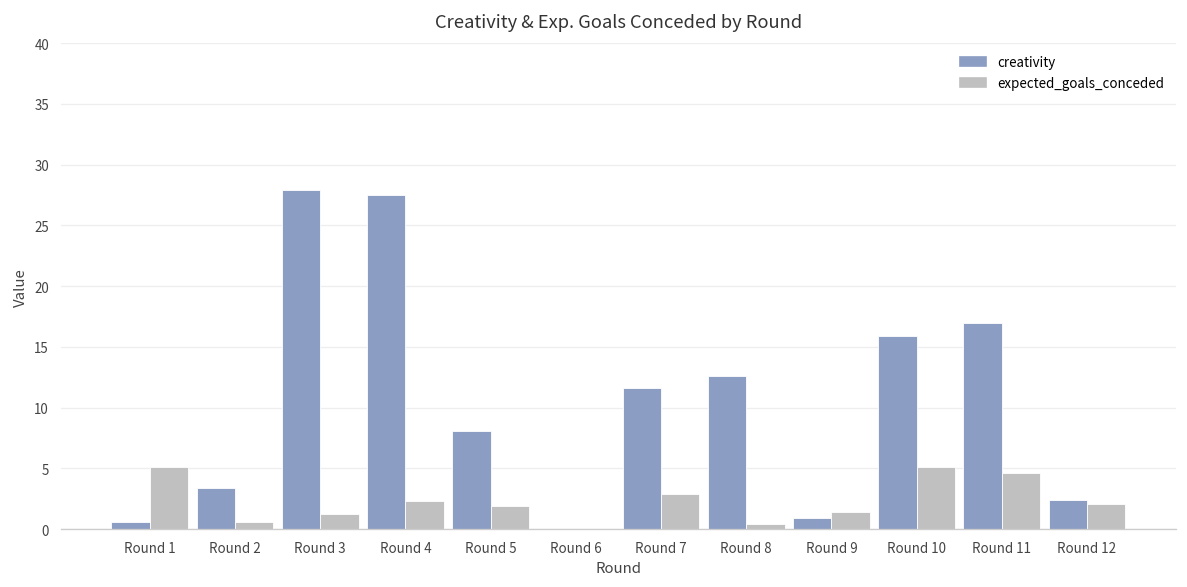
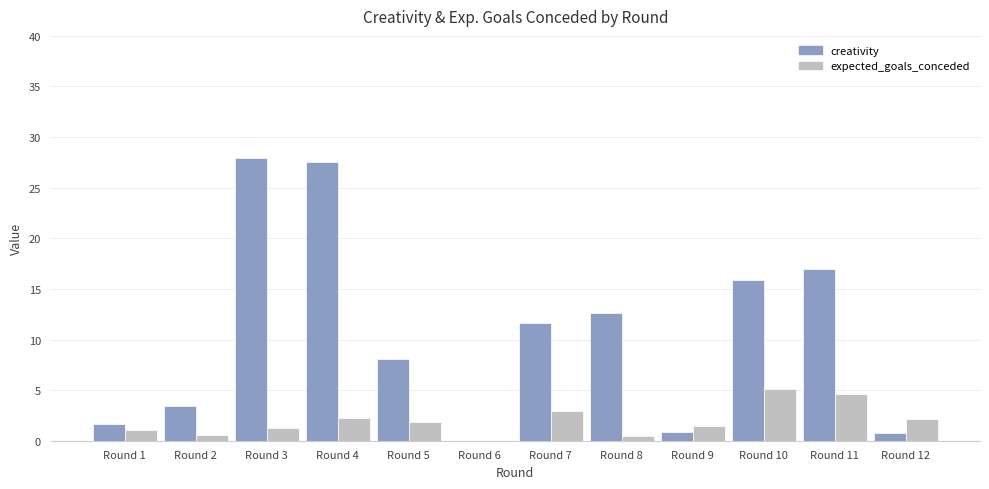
creativity, Round 1: 0.6 -> 1.7
expected_goals_conceded, Round 1: 5.1 -> 1.1
creativity, Round 12: 2.4 -> 0.8
